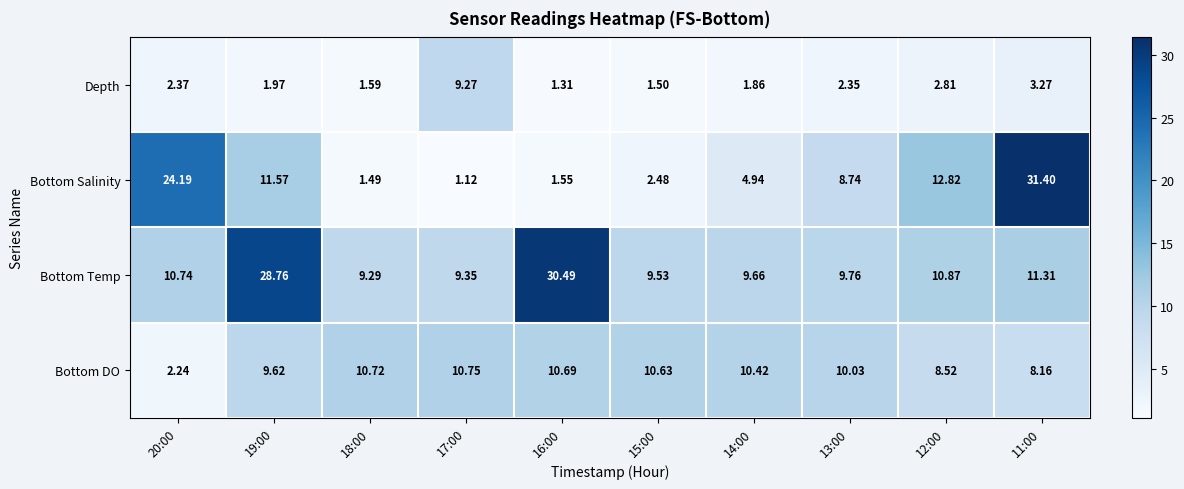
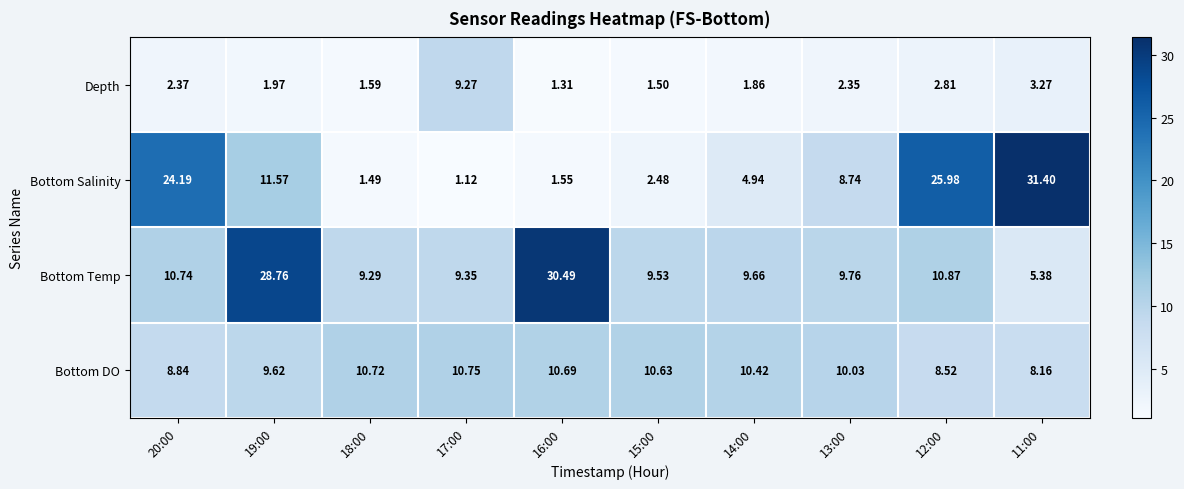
Bottom Salinity, 12:00: 12.82 -> 25.98
Bottom Temp, 11:00: 11.31 -> 5.38
Bottom DO, 20:00: 2.24 -> 8.84
